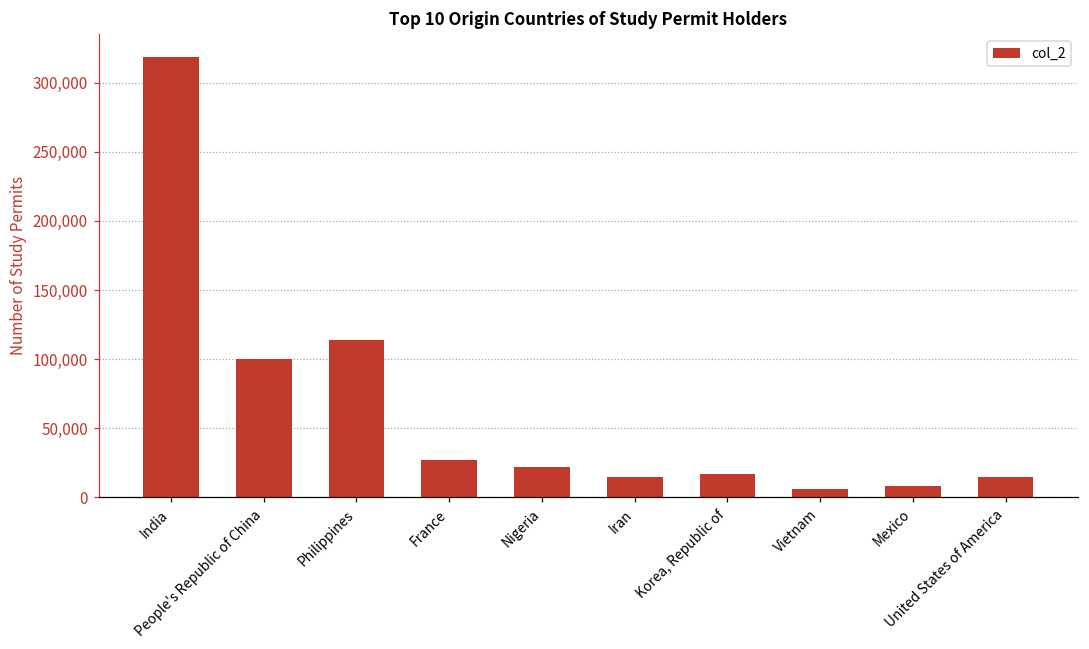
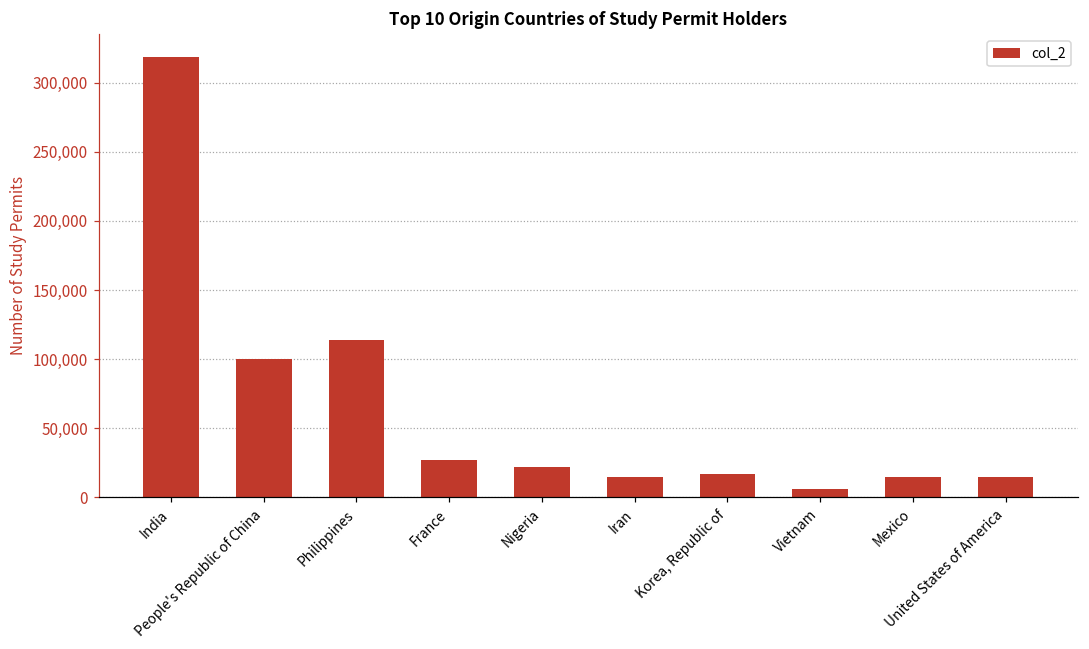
Mexico: 8,000 -> 15,000
